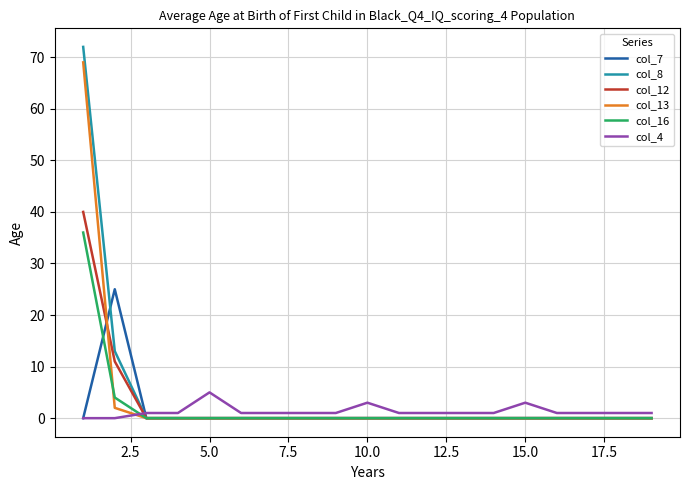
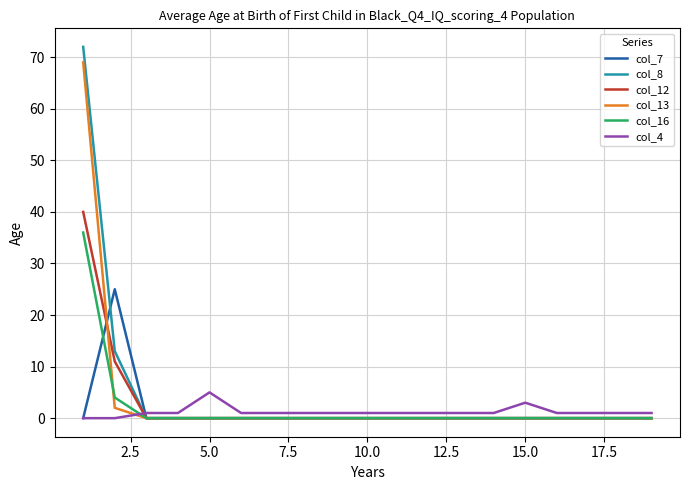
col_4, 10.0: 3 -> 1
